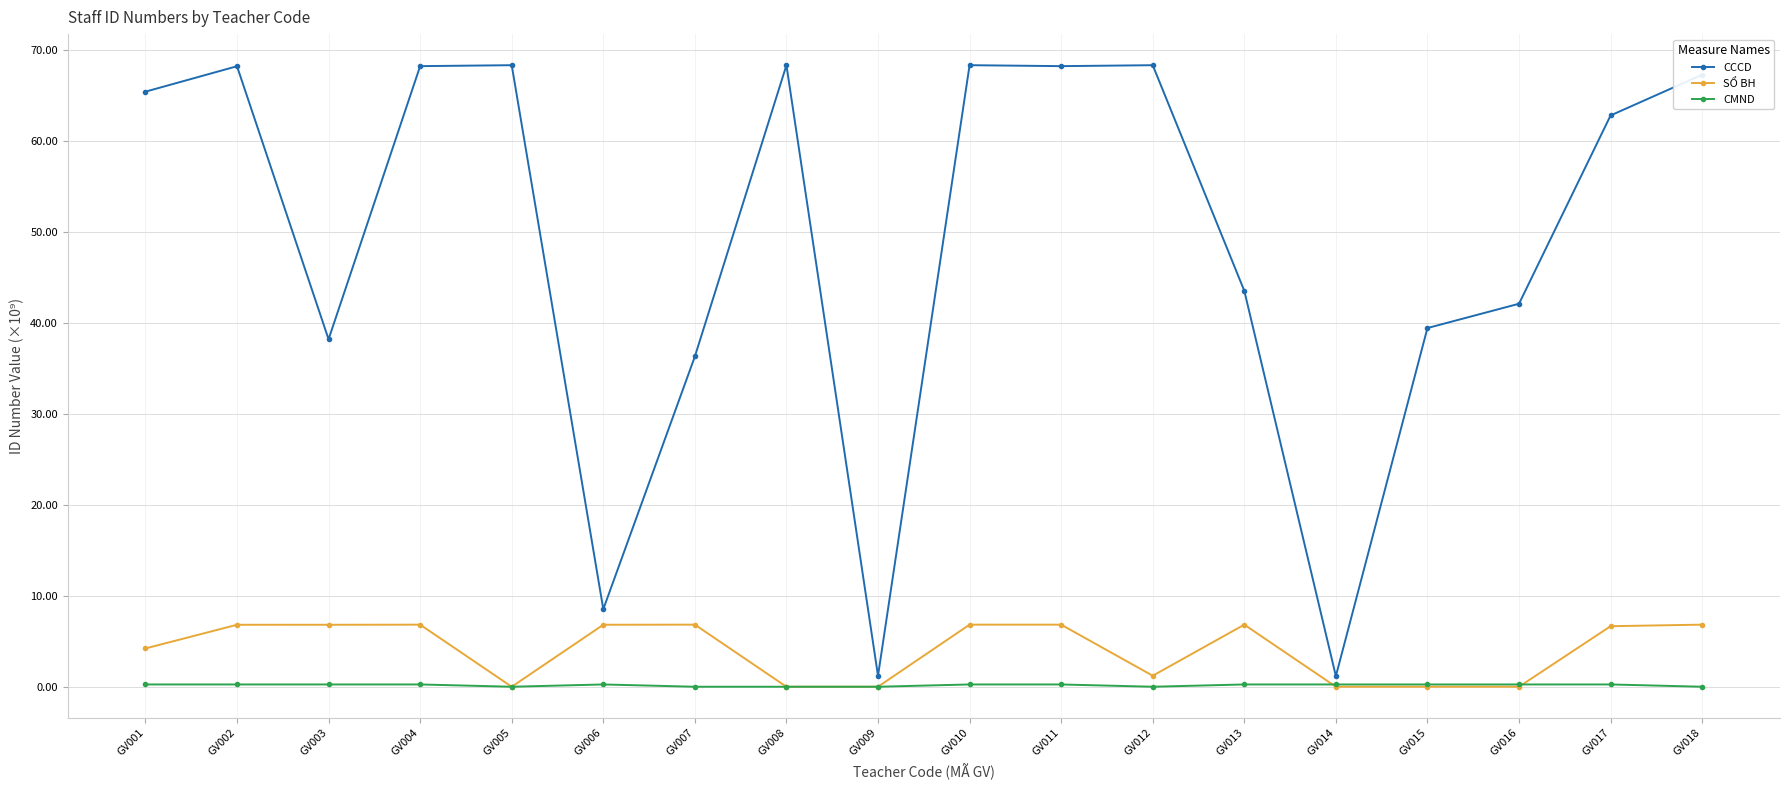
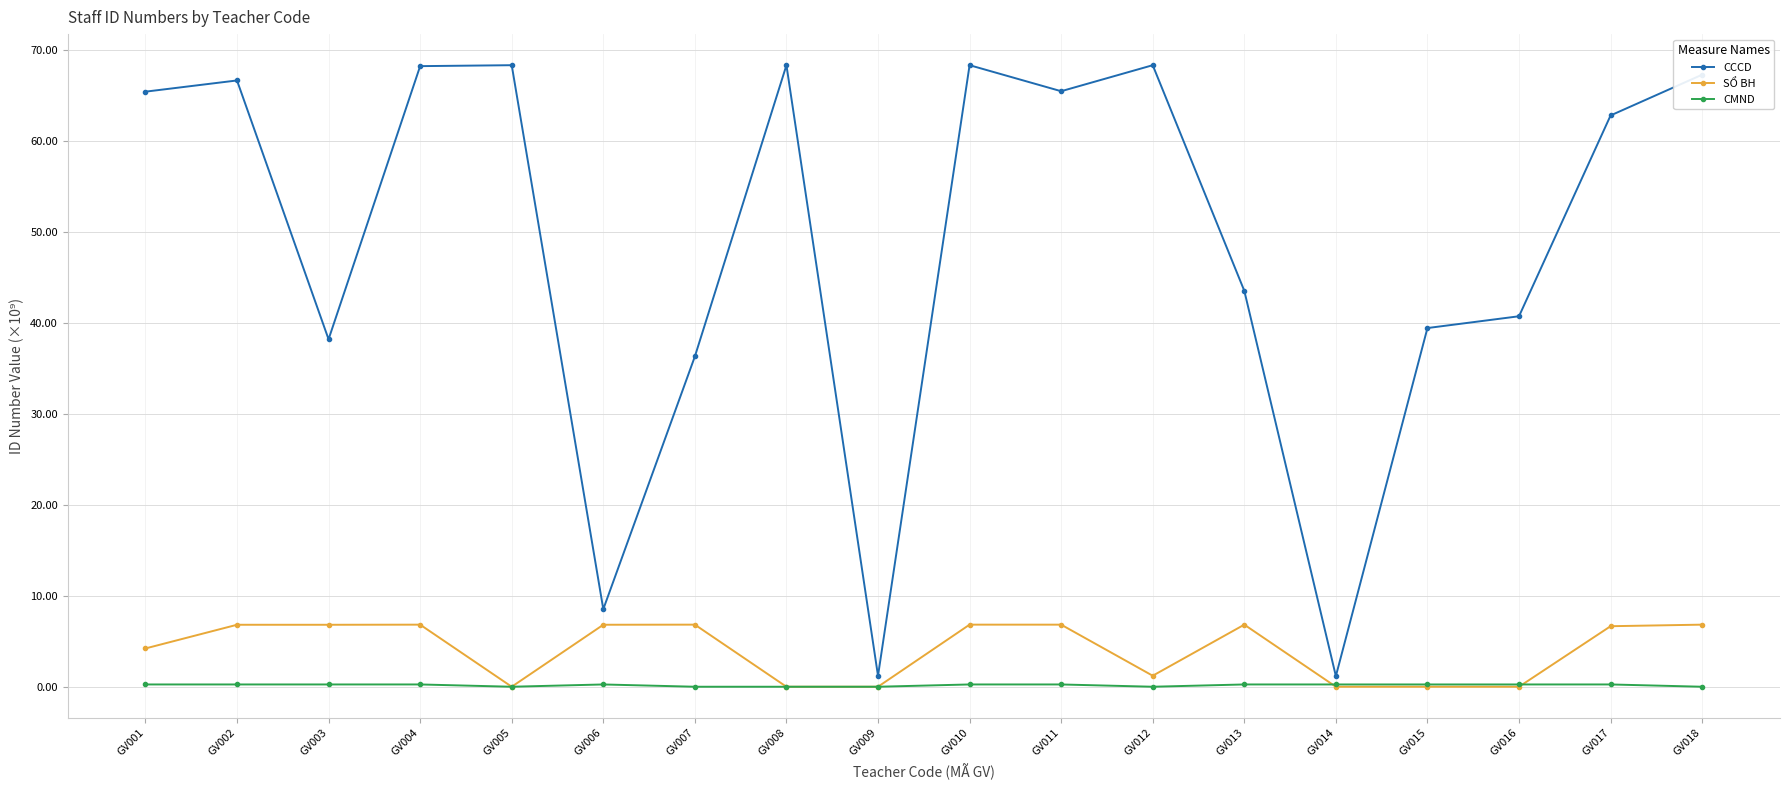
CCCD, GV002: 68 -> 67
CCCD, GV011: 68 -> 65
CCCD, GV016: 42 -> 41
